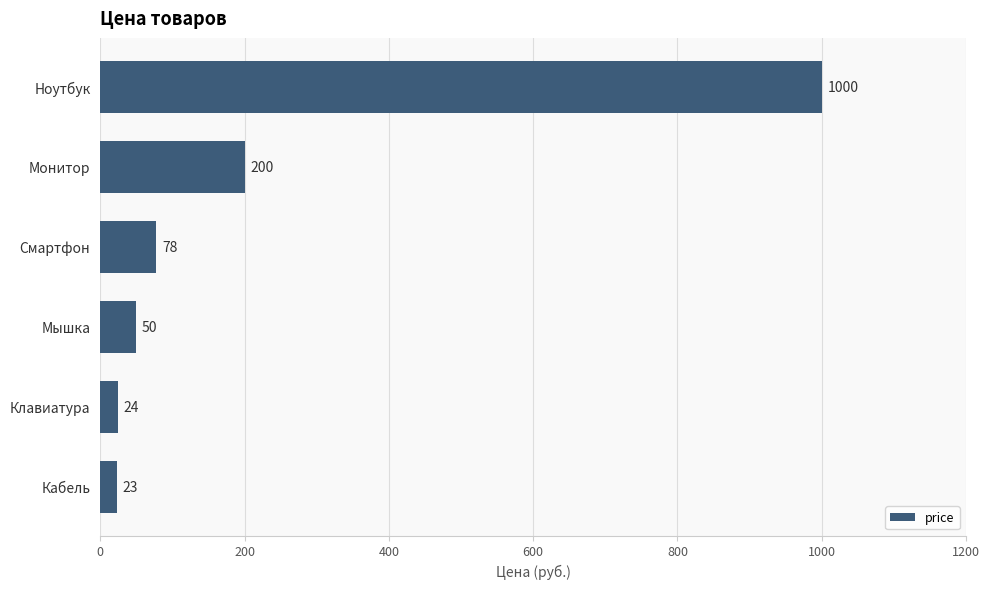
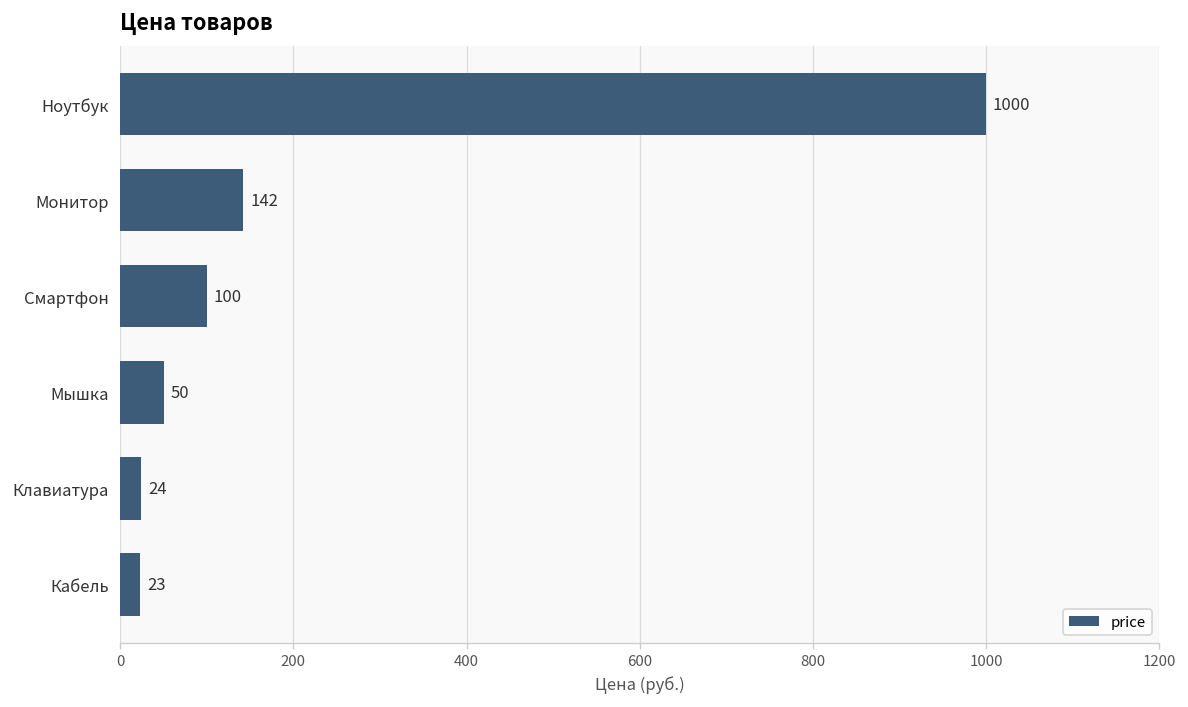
Монитор: 200 -> 142
Смартфон: 78 -> 100
